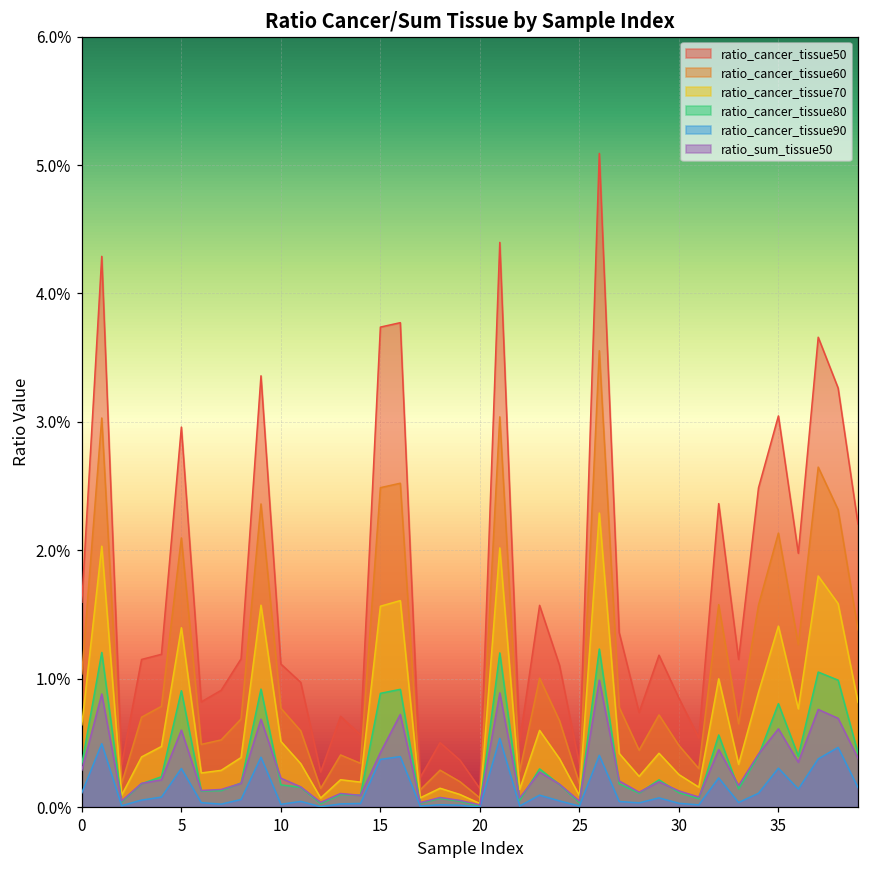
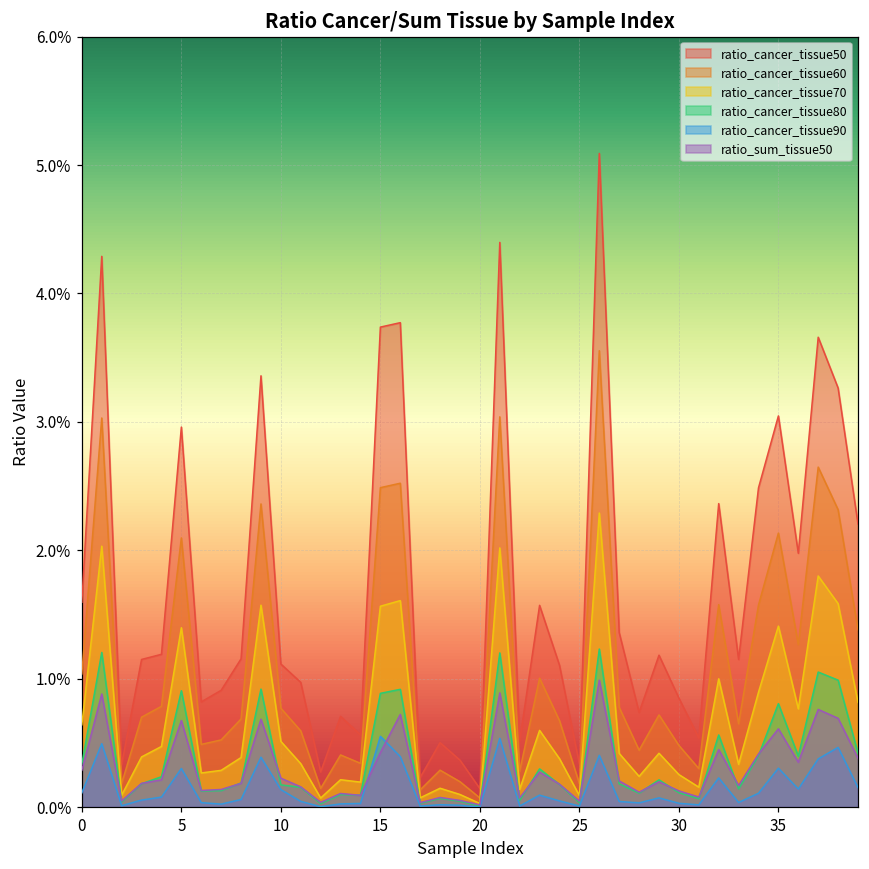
ratio_sum_tissue50, 5: 0.60% -> 0.67%
ratio_cancer_tissue90, 10: 0.02% -> 0.14%
ratio_cancer_tissue90, 15: 0.37% -> 0.55%
